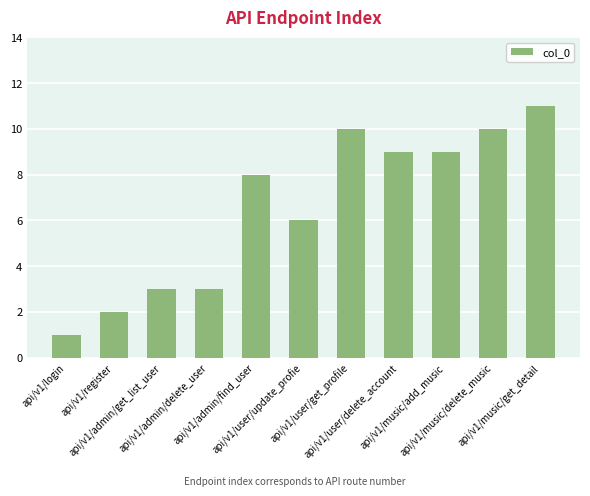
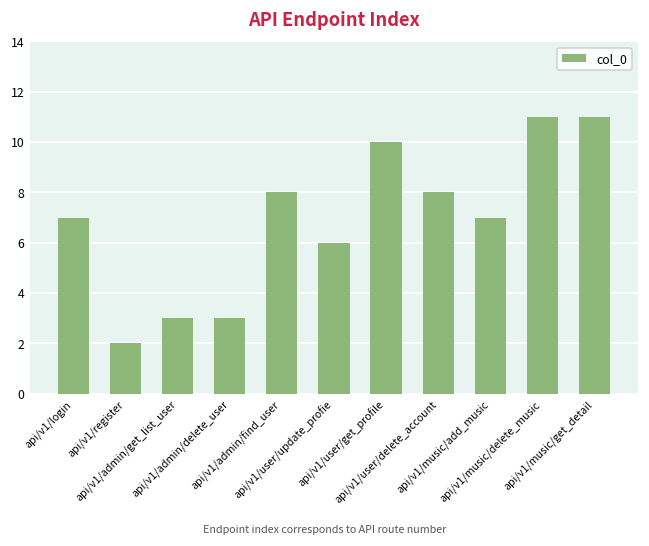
api/v1/login: 1 -> 7
api/v1/user/delete_account: 9 -> 8
api/v1/music/add_music: 9 -> 7
api/v1/music/delete_music: 10 -> 11
